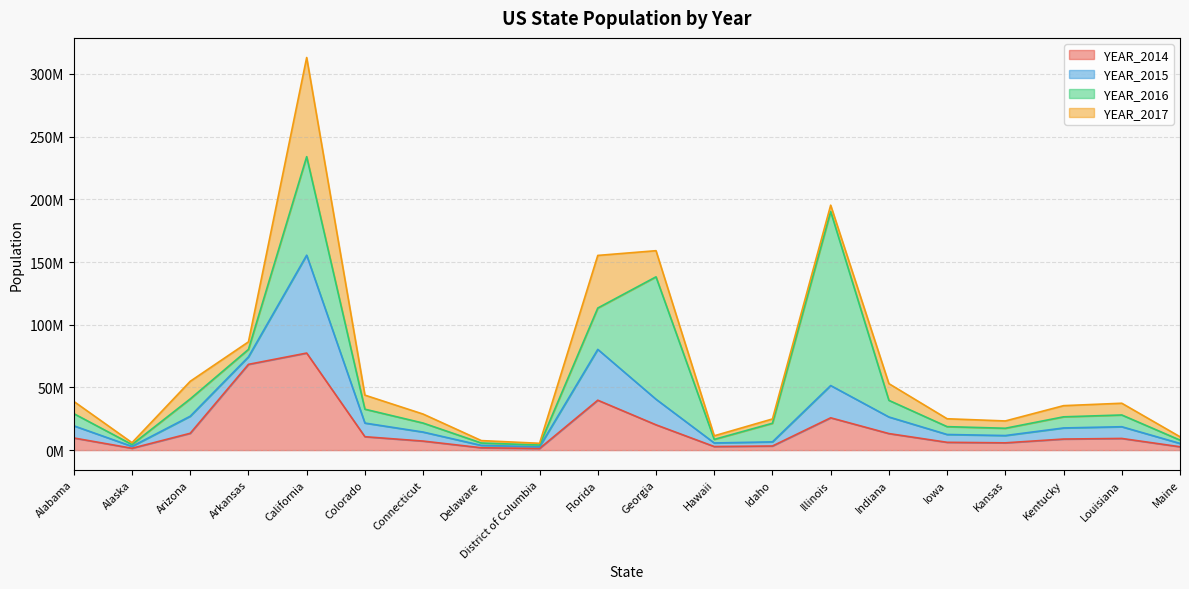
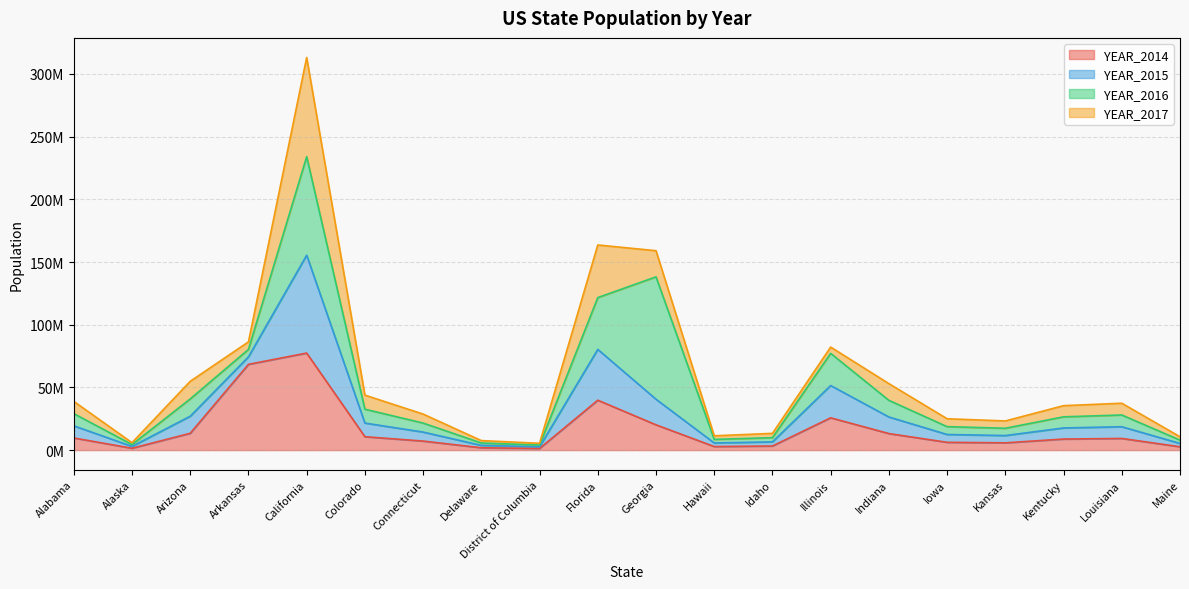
YEAR_2016, Florida: 33000000 -> 41000000
YEAR_2016, Idaho: 15000000 -> 3000000
YEAR_2016, Illinois: 139000000 -> 26000000
